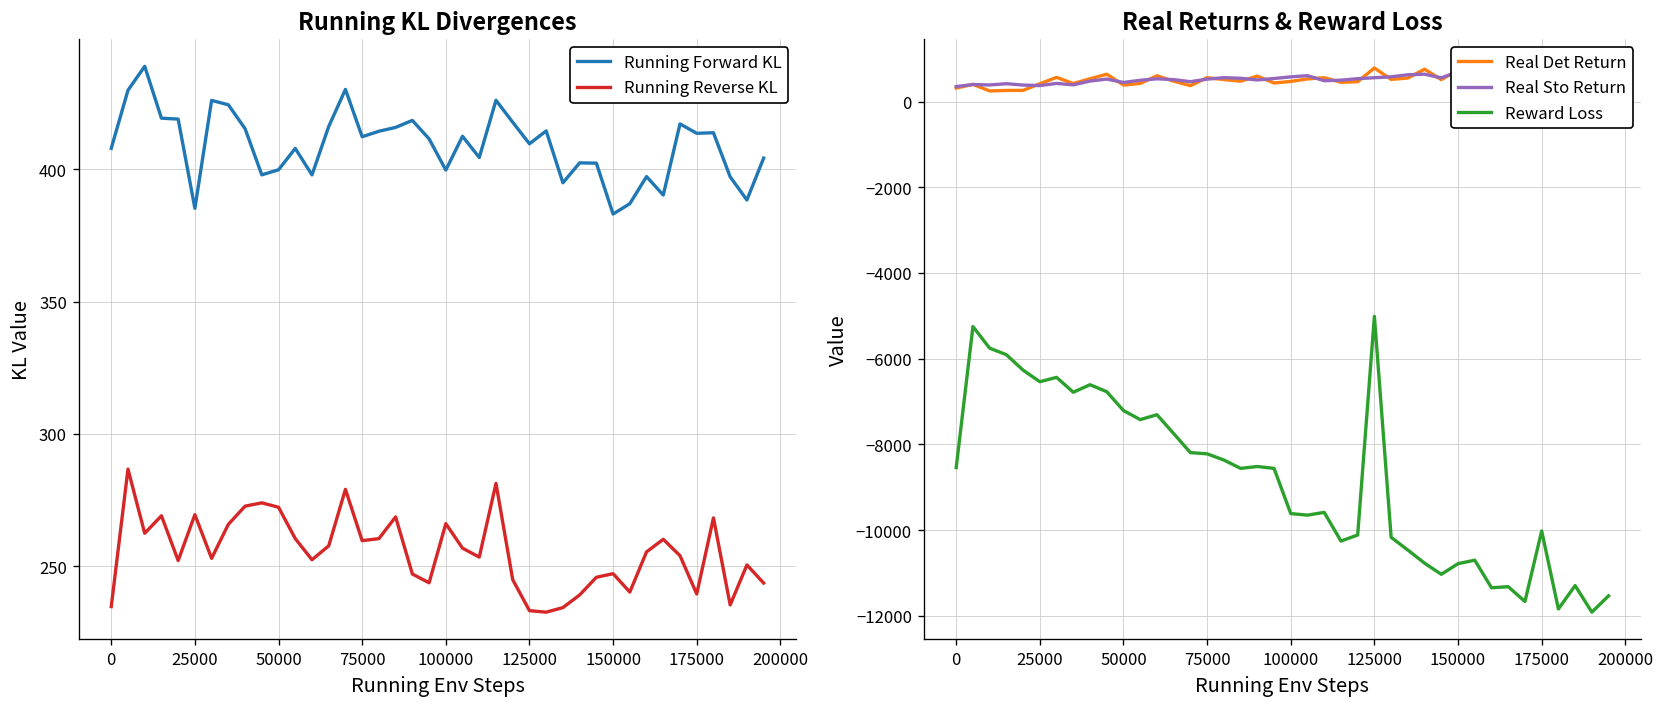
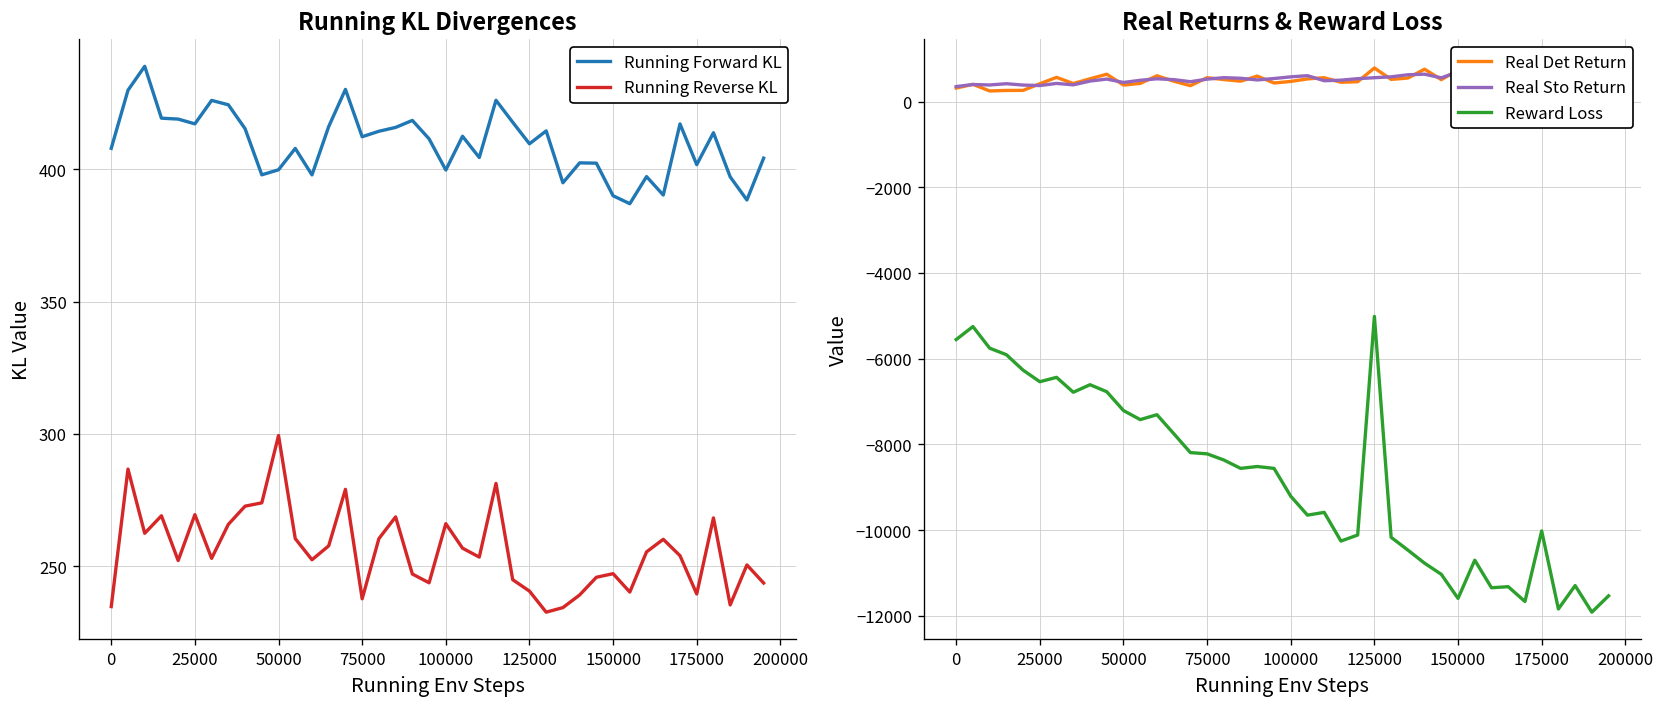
Running KL Divergences, Running Forward KL, 25000: 385 -> 417
Running KL Divergences, Running Reverse KL, 50000: 272 -> 299
Running KL Divergences, Running Reverse KL, 75000: 260 -> 238
Running KL Divergences, Running Reverse KL, 125000: 233 -> 241
Running KL Divergences, Running Forward KL, 150000: 383 -> 390
Running KL Divergences, Running Forward KL, 175000: 414 -> 402
Real Returns & Reward Loss, Reward Loss, 0: -8500 -> -5600
Real Returns & Reward Loss, Reward Loss, 100000: -9600 -> -9200
Real Returns & Reward Loss, Reward Loss, 150000: -10800 -> -11600
